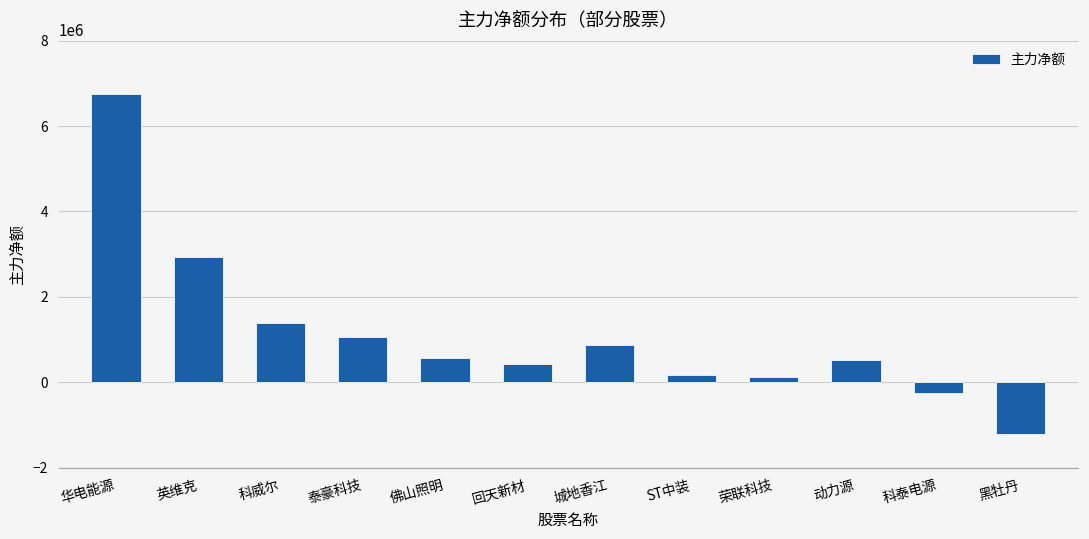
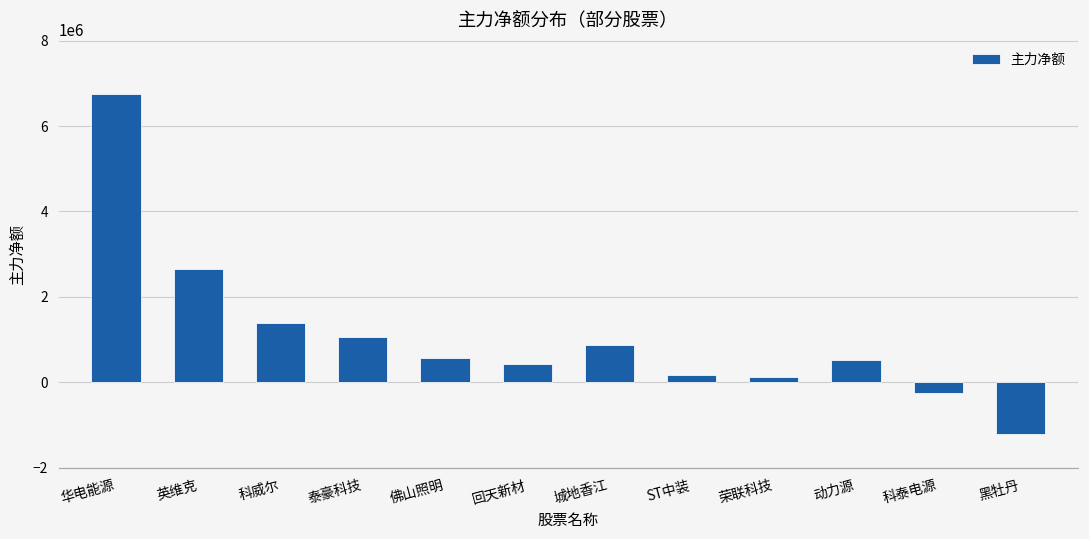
英维克: 2900000 -> 2600000
